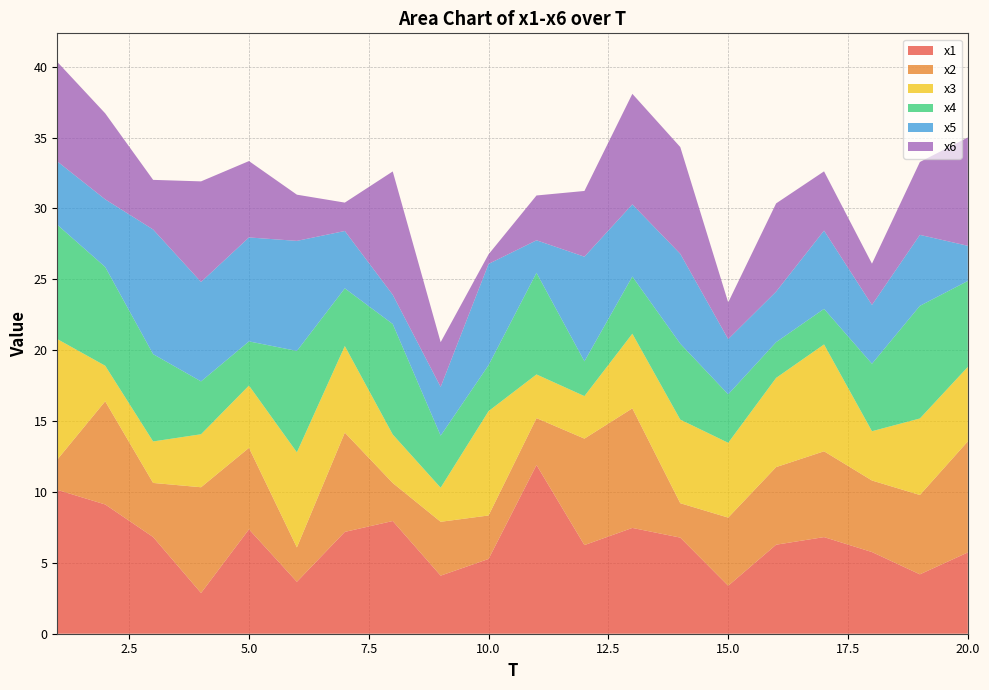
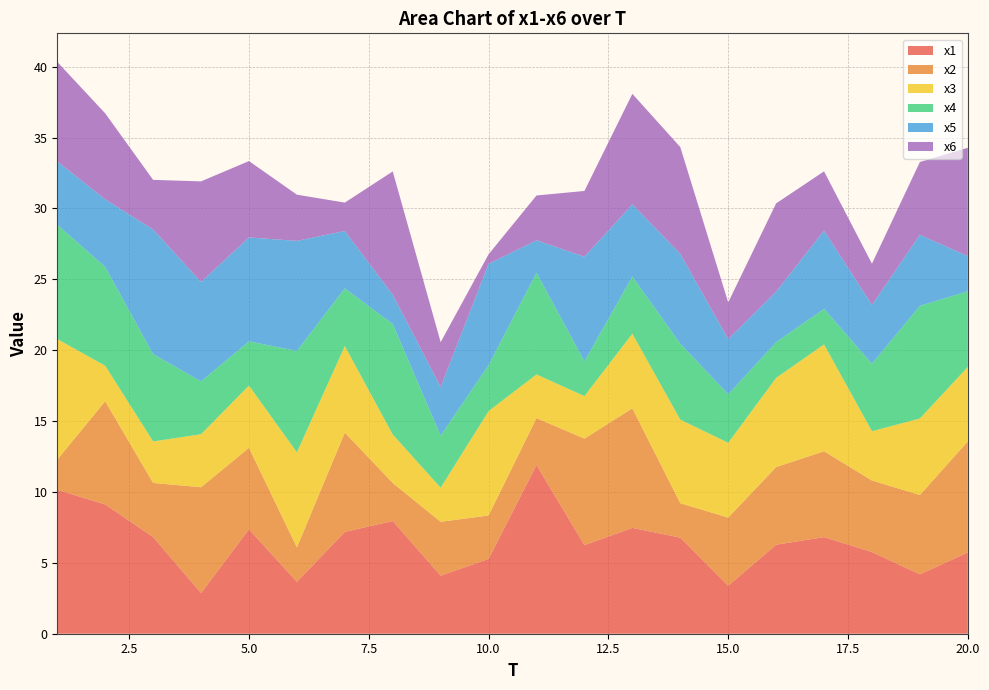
x4, 20.0: 6.1 -> 5.3
